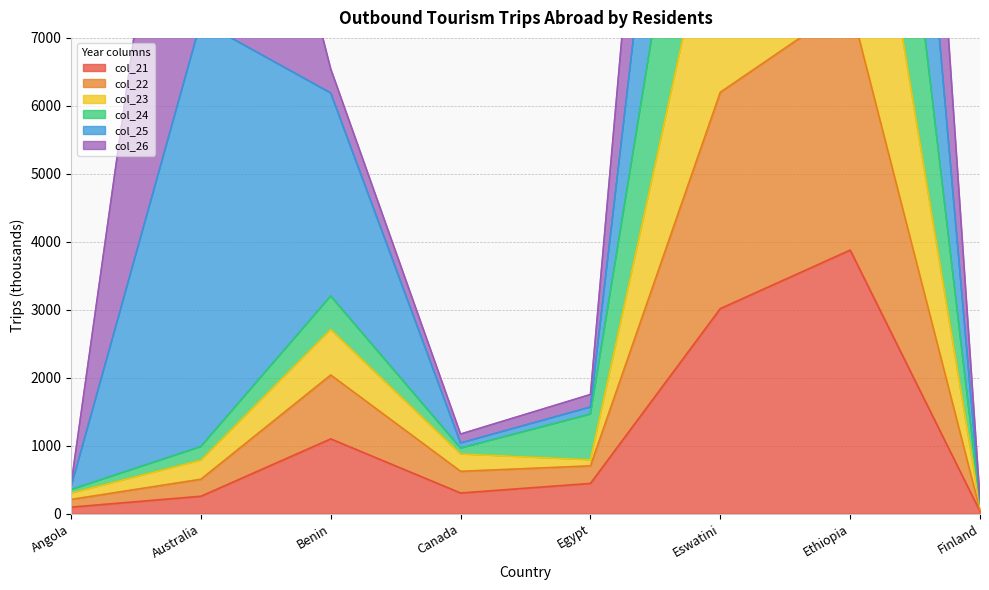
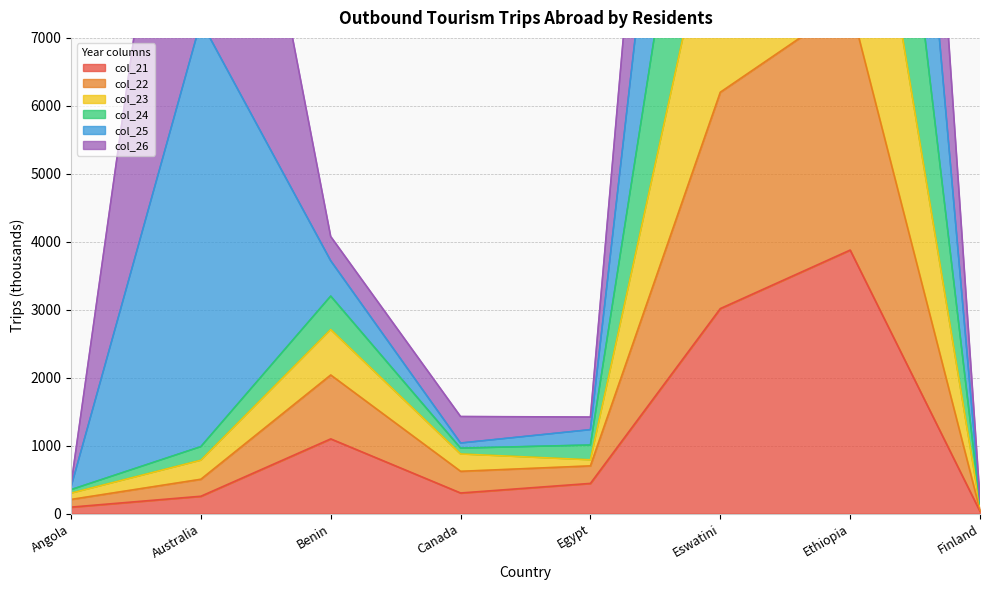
col_25, Benin: 3000 -> 500
col_26, Canada: 100 -> 400
col_24, Egypt: 700 -> 200
col_25, Egypt: 100 -> 200
